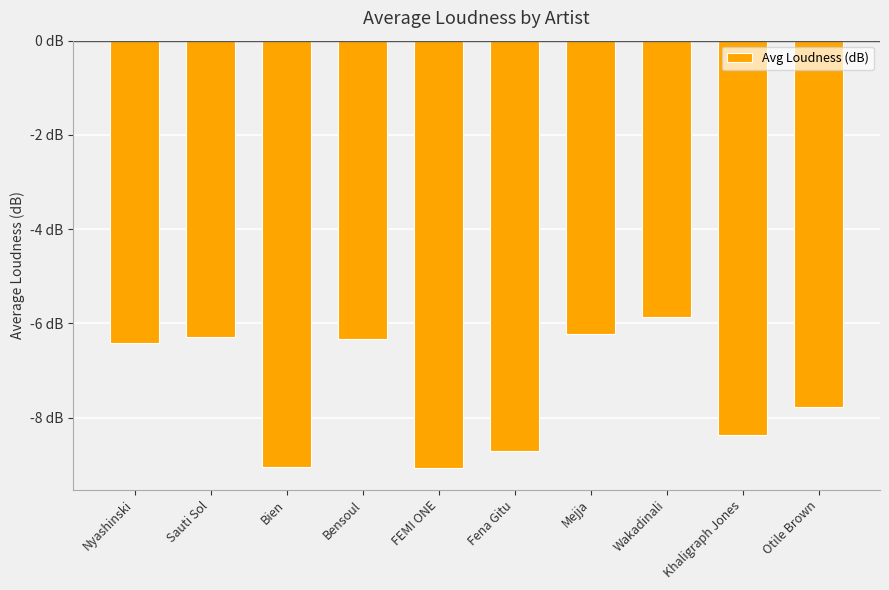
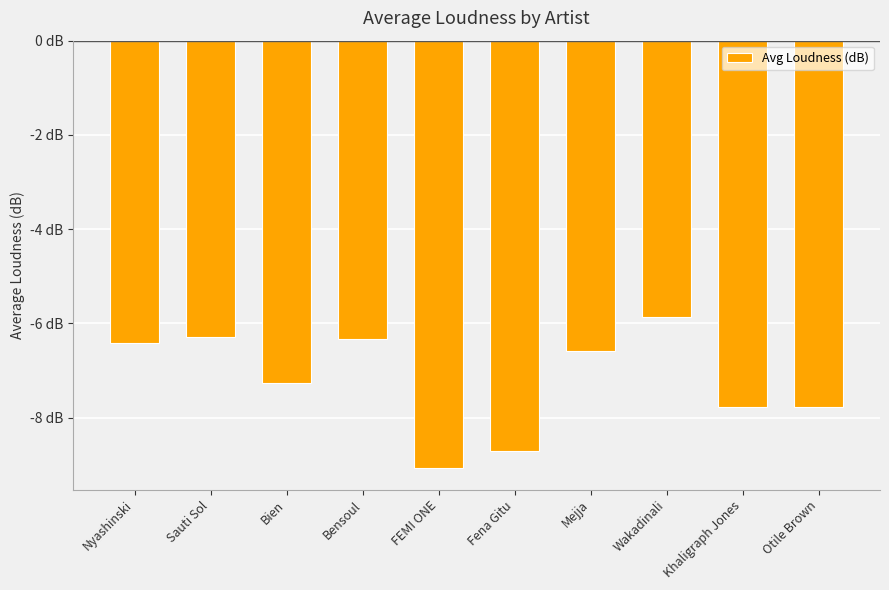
Bien: -9.1 dB -> -7.3 dB
Mejja: -6.2 dB -> -6.6 dB
Khaligraph Jones: -8.4 dB -> -7.8 dB
